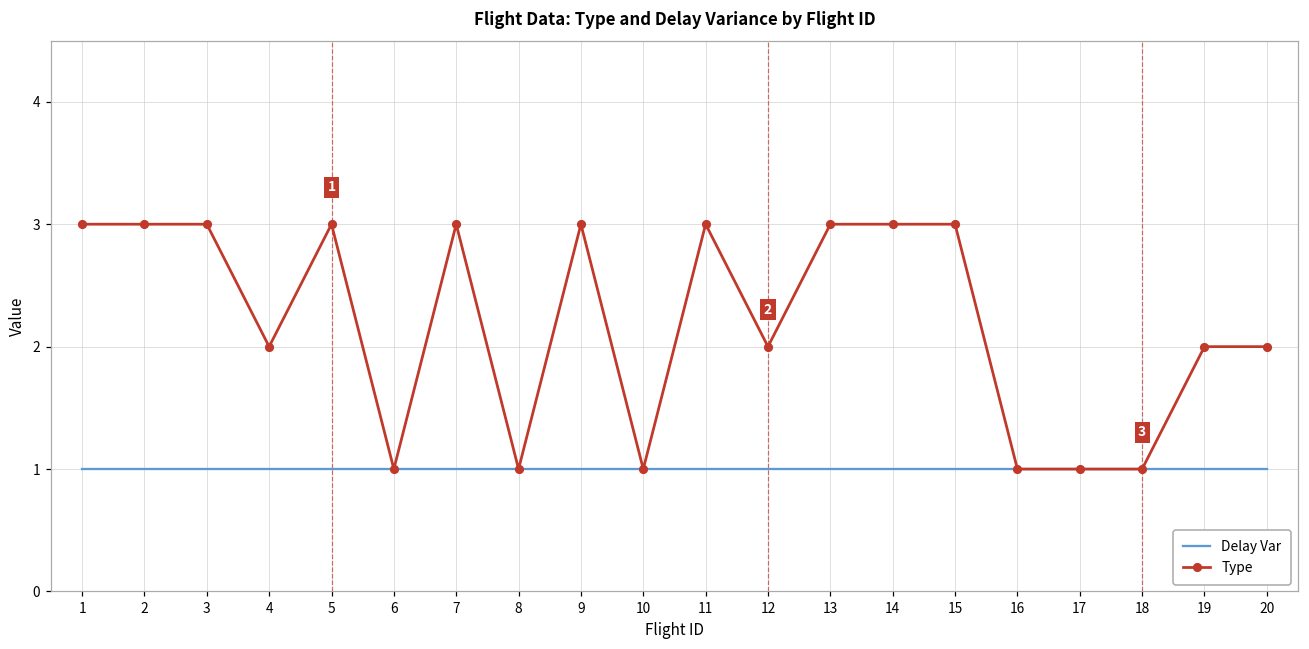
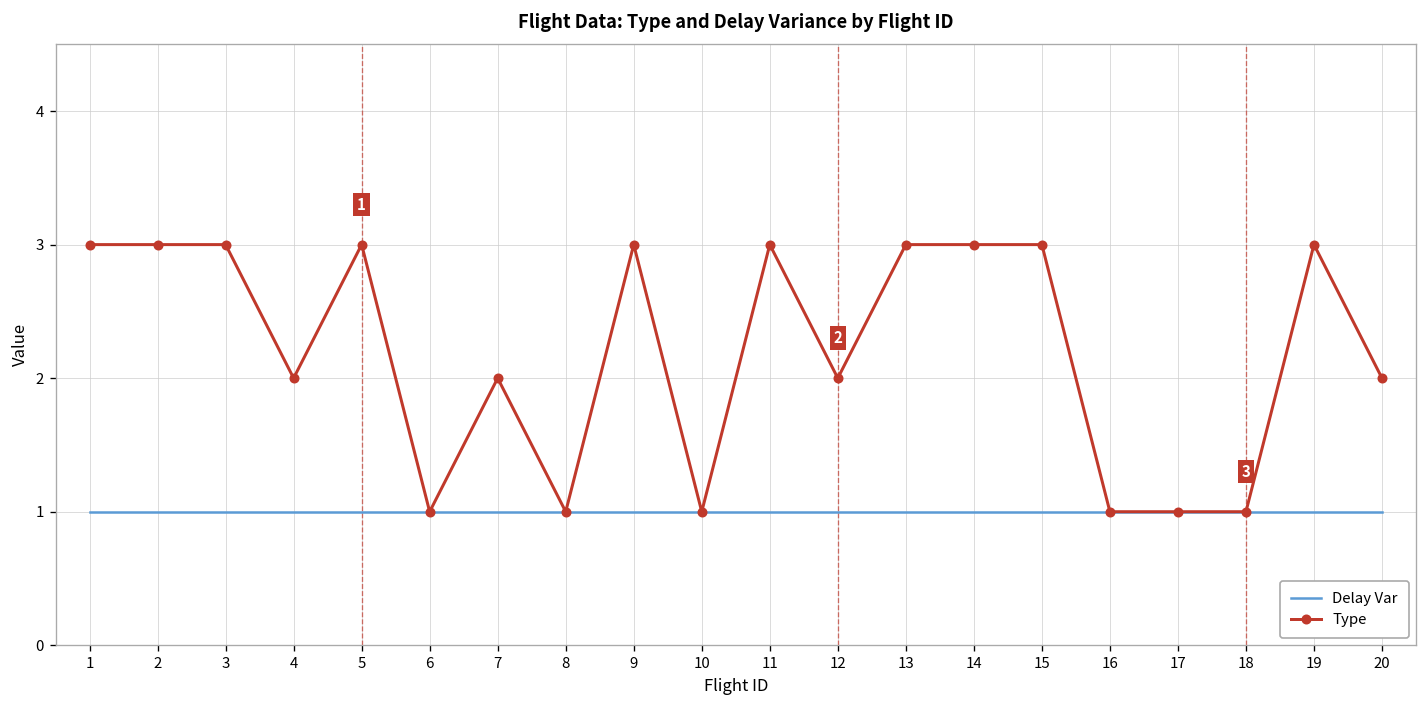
Type, 7: 3 -> 2
Type, 19: 2 -> 3
